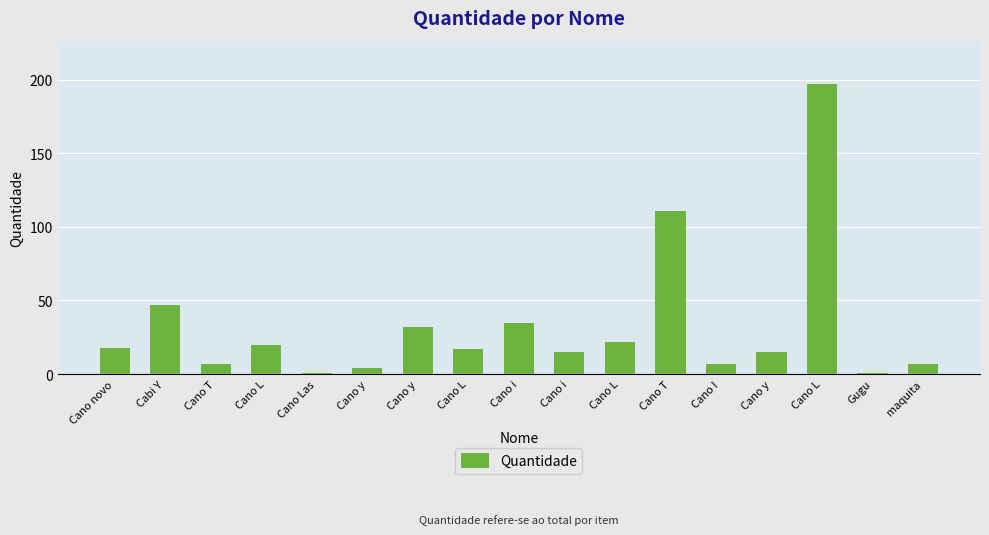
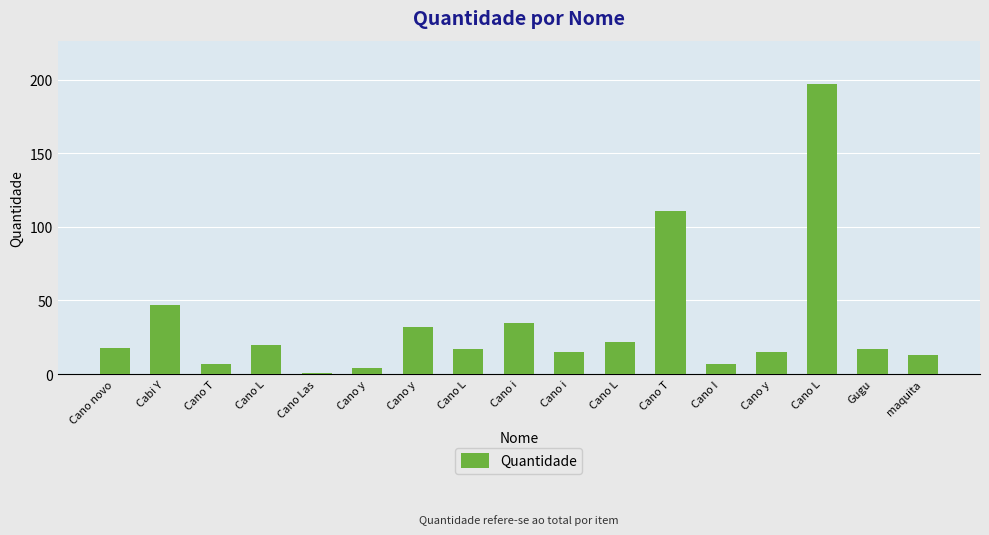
Gugu: 1 -> 17
maquita: 7 -> 13
